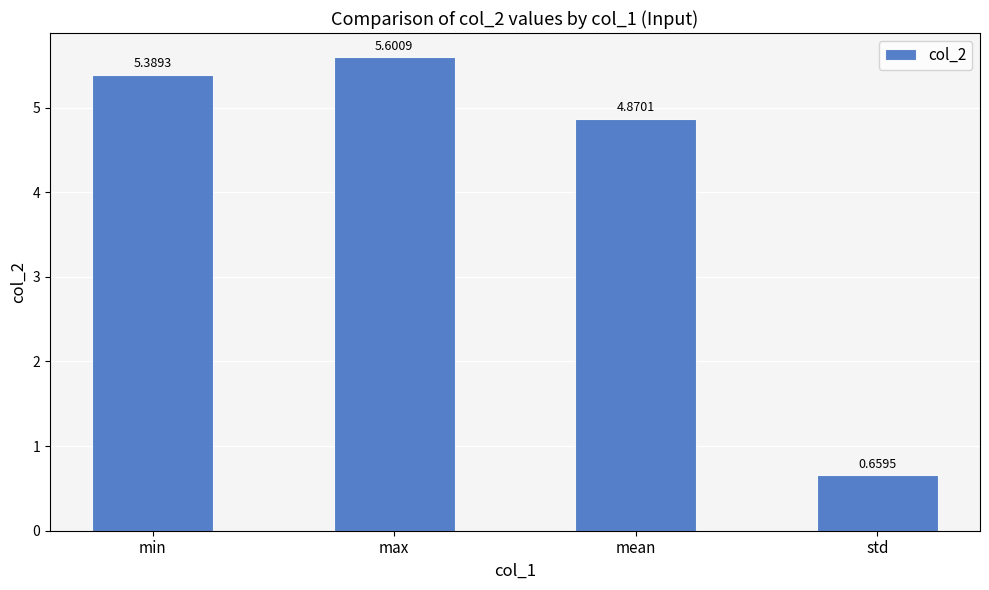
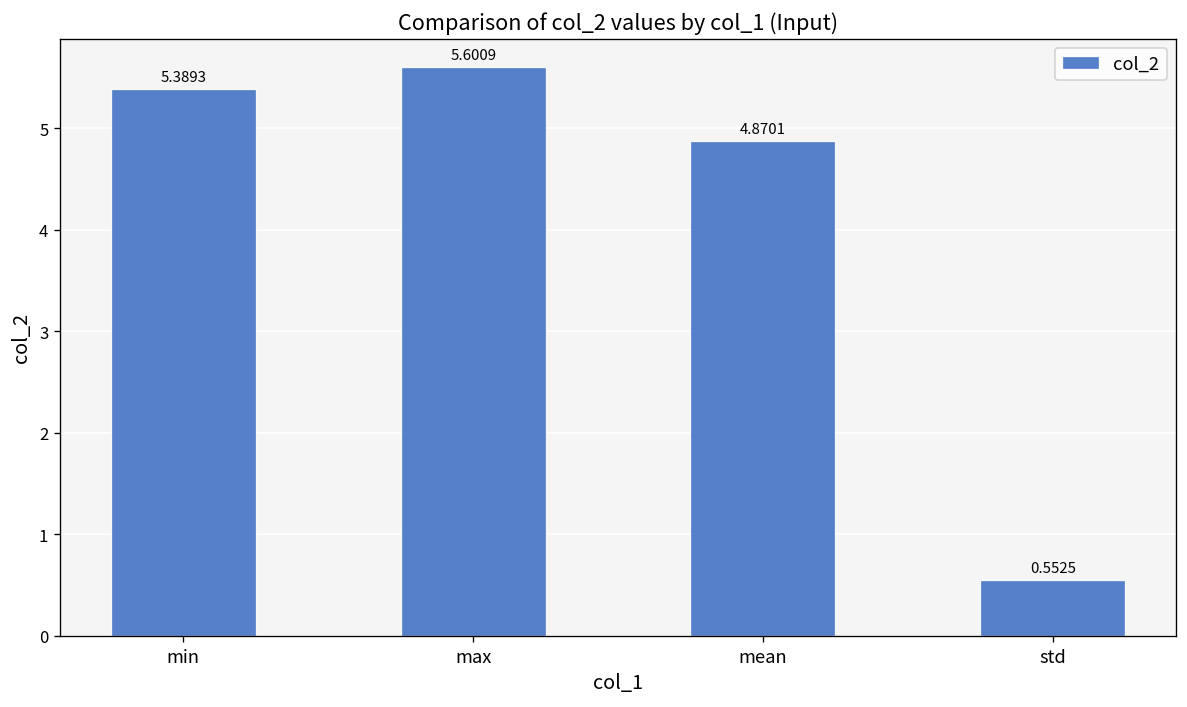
std: 0.6595 -> 0.5525
